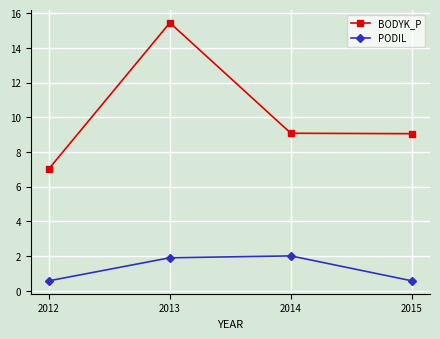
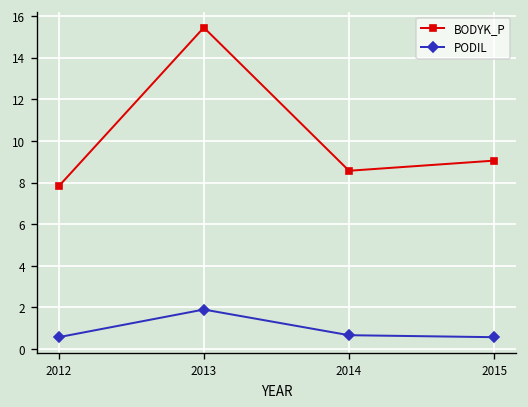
BODYK_P, 2012: 7.0 -> 7.8
BODYK_P, 2014: 9.1 -> 8.6
PODIL, 2014: 2.0 -> 0.7
